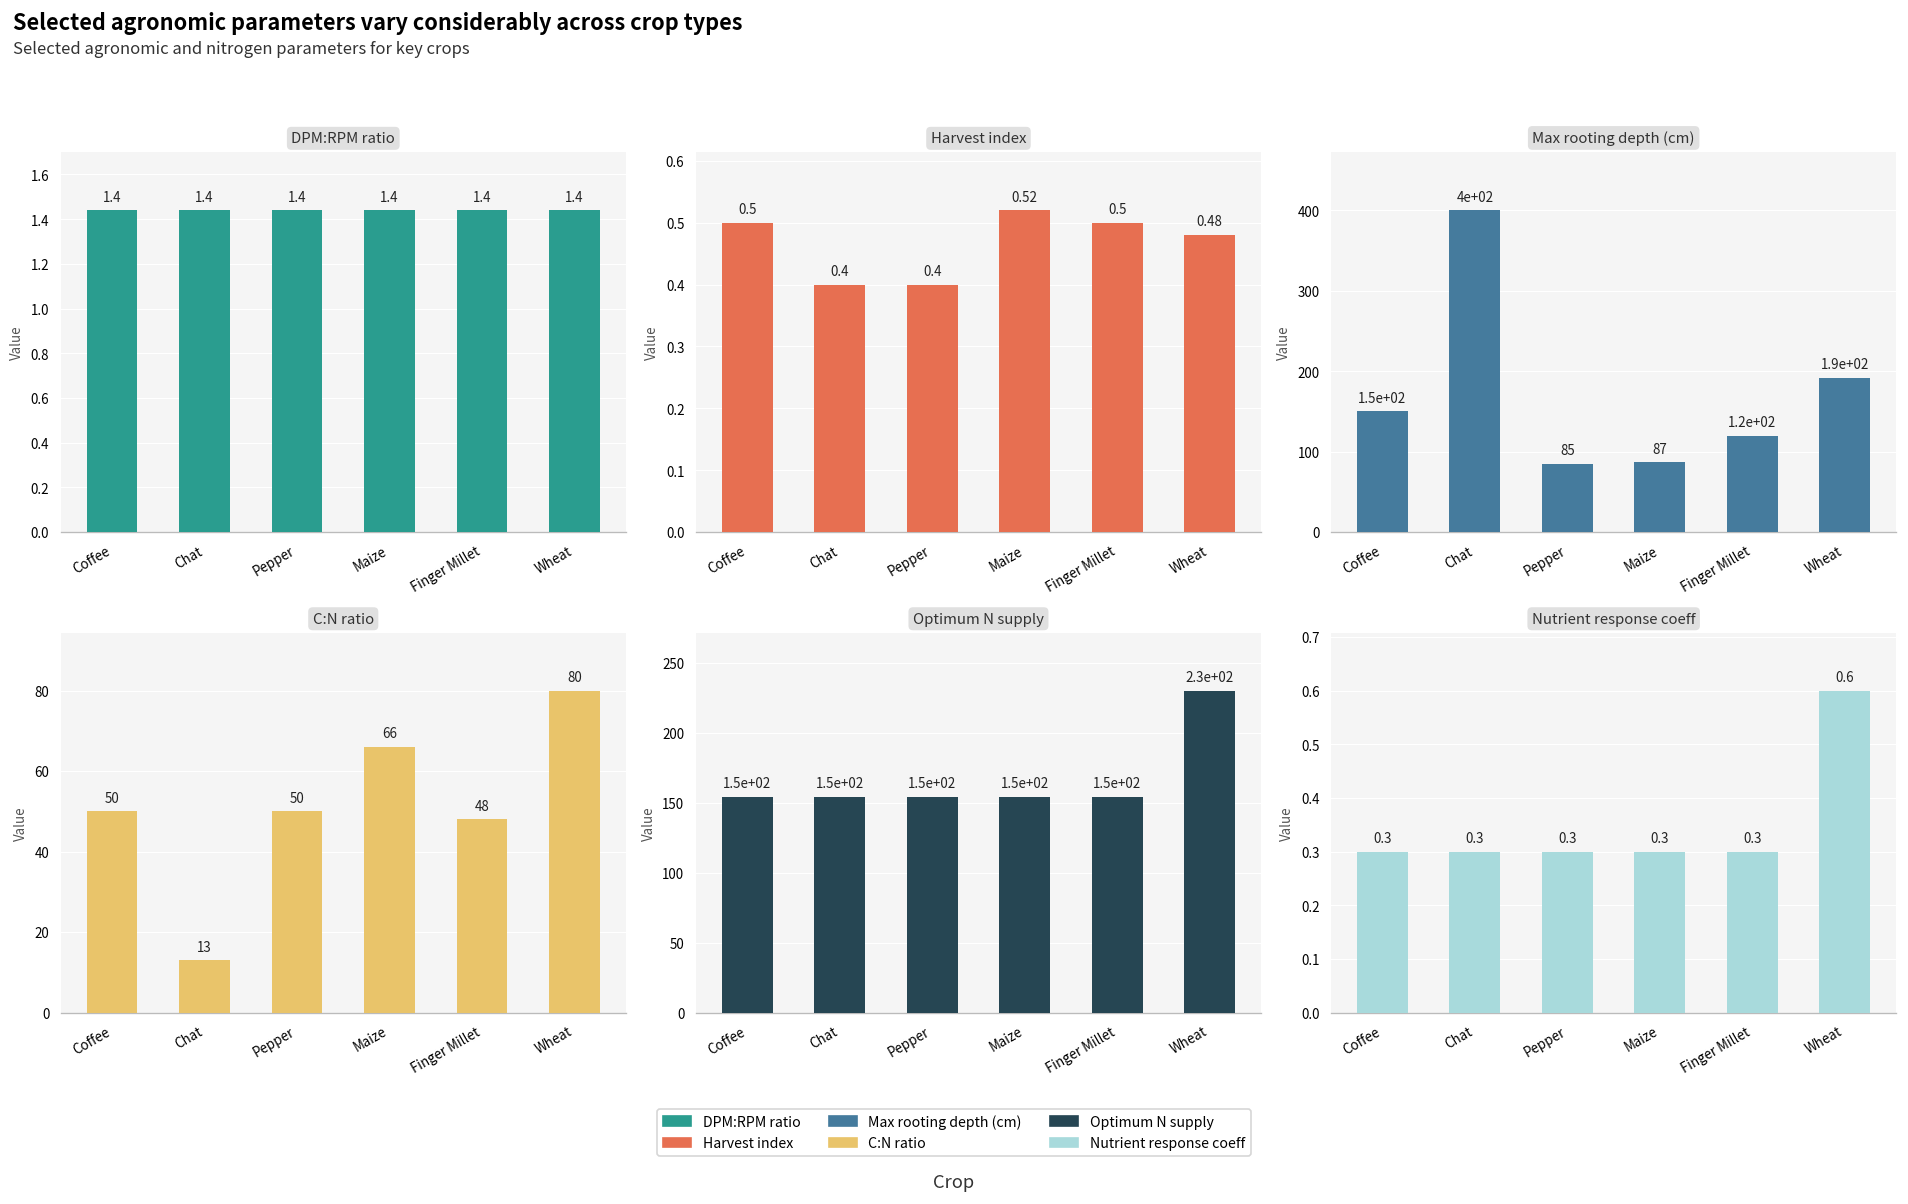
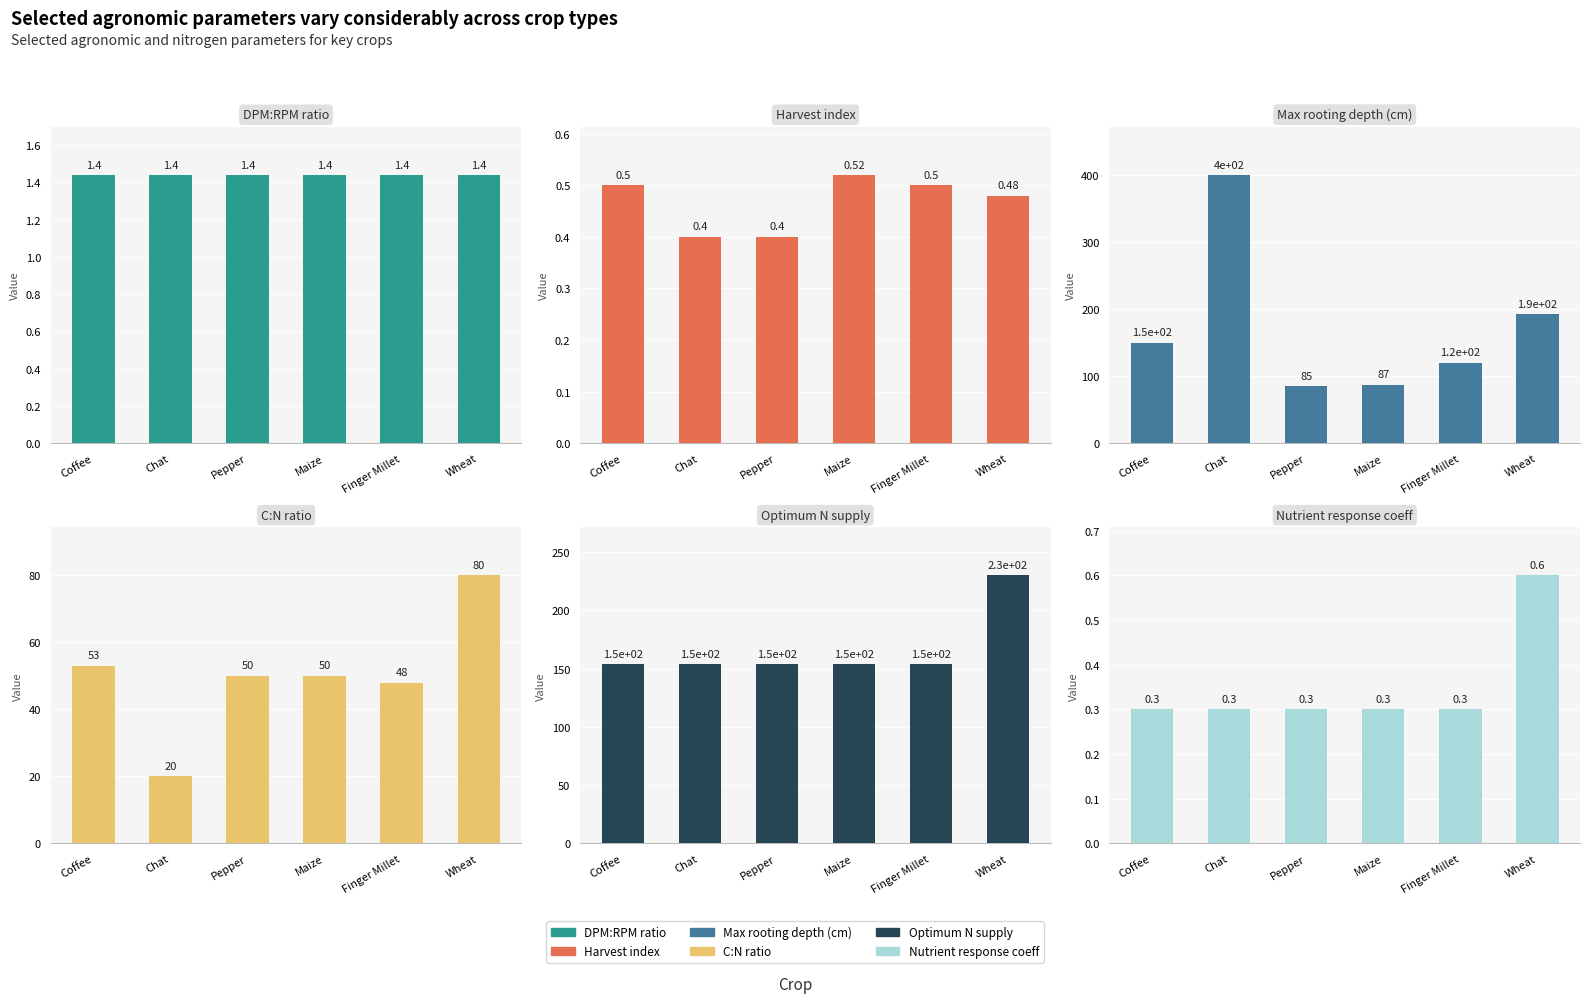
C:N ratio, Coffee: 50 -> 53
C:N ratio, Chat: 13 -> 20
C:N ratio, Maize: 66 -> 50
